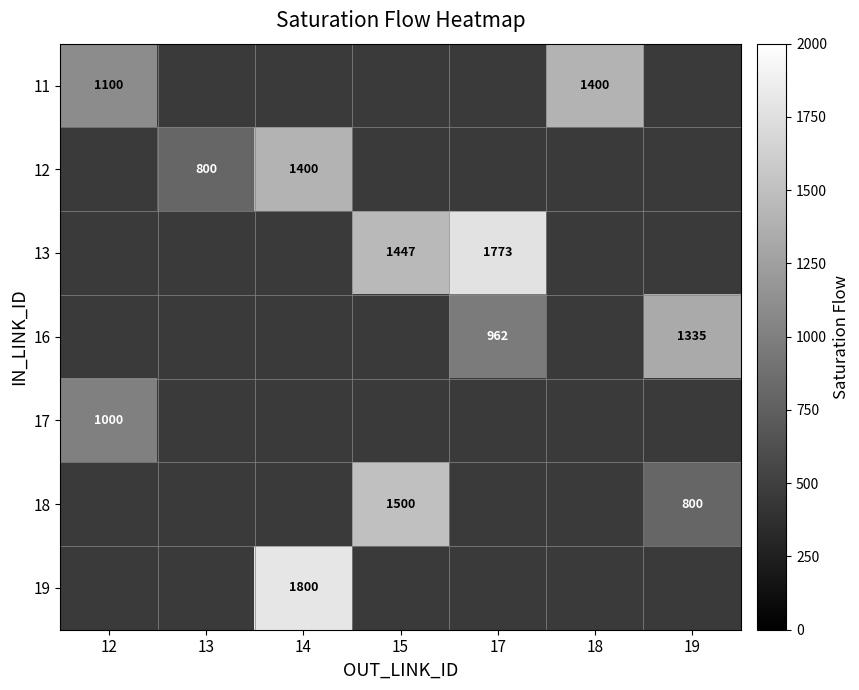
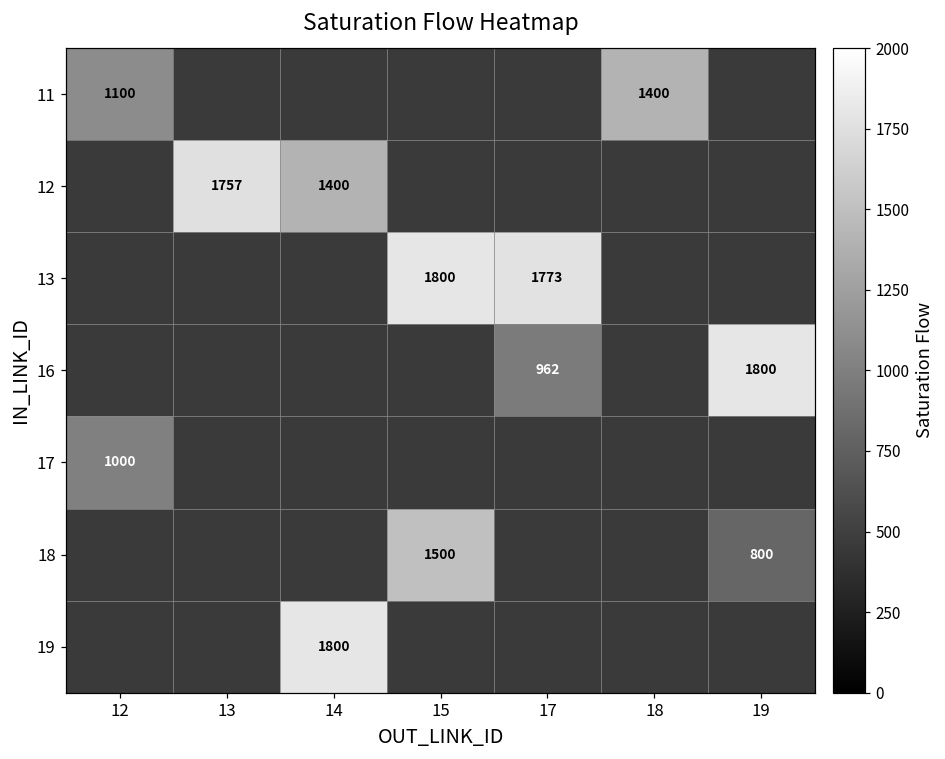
12, 13: 800 -> 1757
13, 15: 1447 -> 1800
16, 19: 1335 -> 1800
